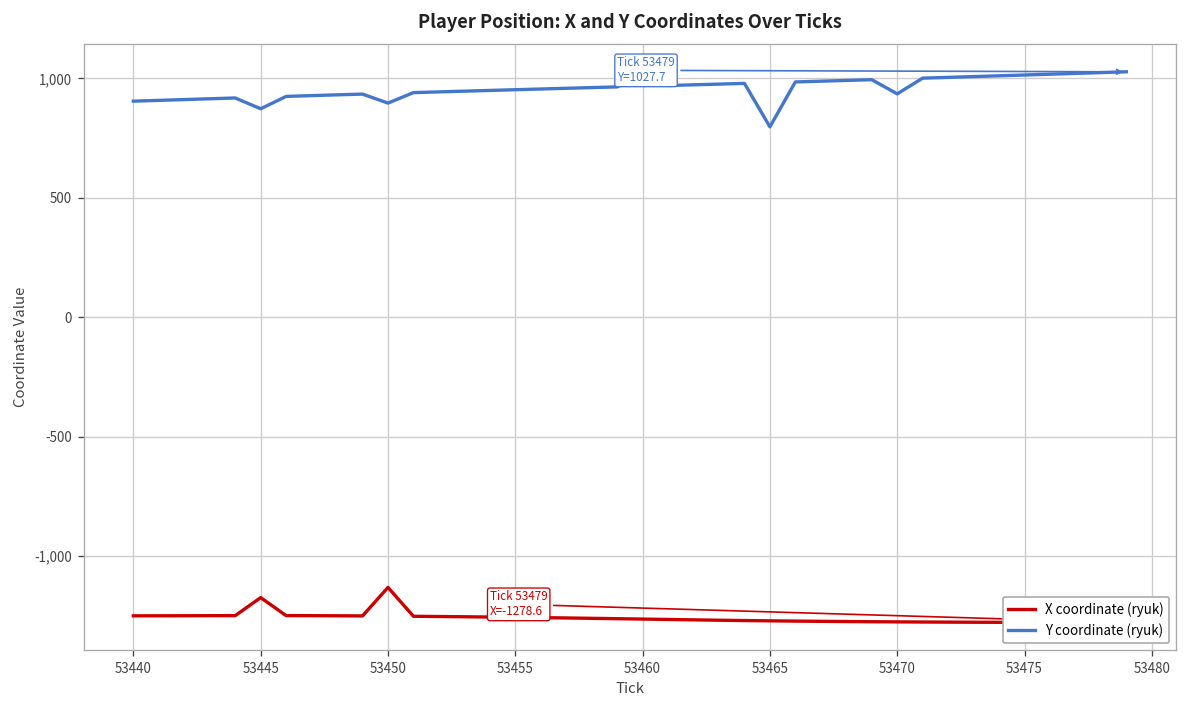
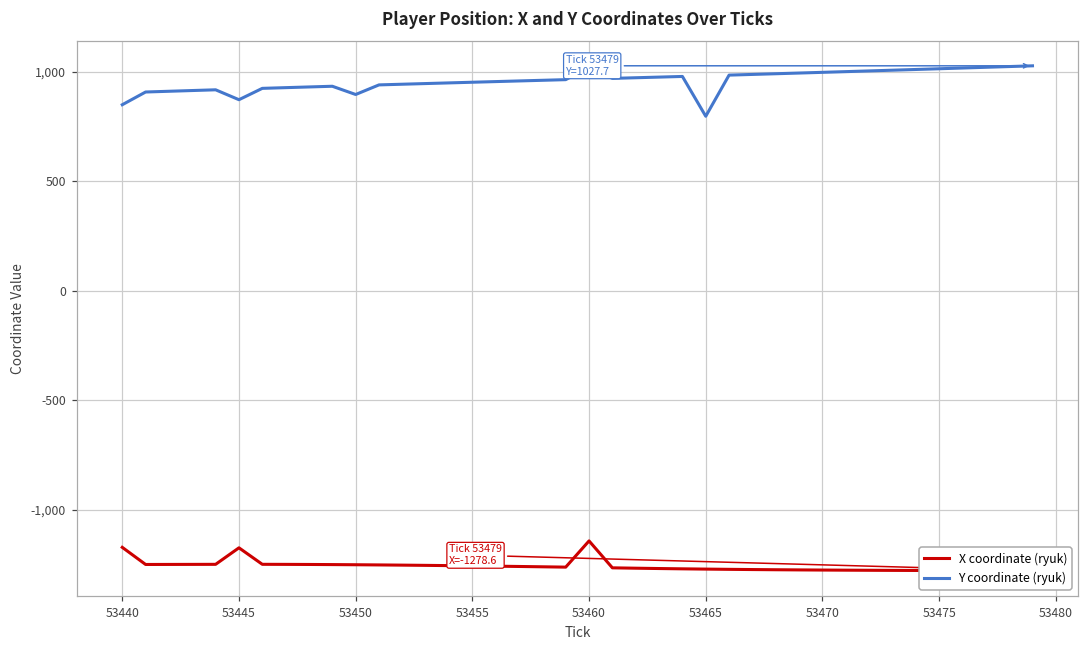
X coordinate (ryuk), 53440: -1,250 -> -1,170
Y coordinate (ryuk), 53440: 900 -> 850
X coordinate (ryuk), 53450: -1,130 -> -1,250
X coordinate (ryuk), 53460: -1,260 -> -1,140
Y coordinate (ryuk), 53470: 940 -> 1,000
